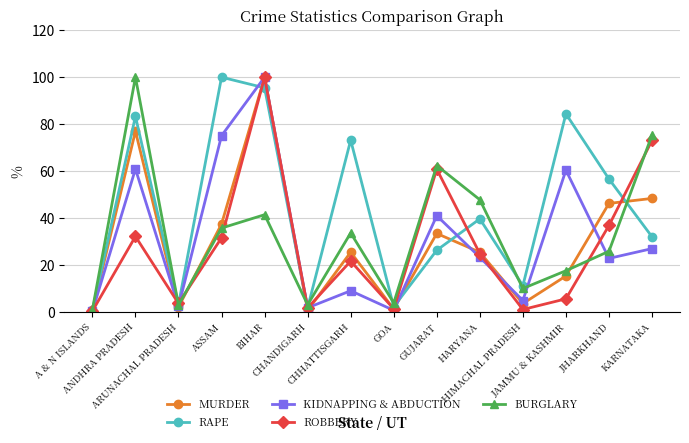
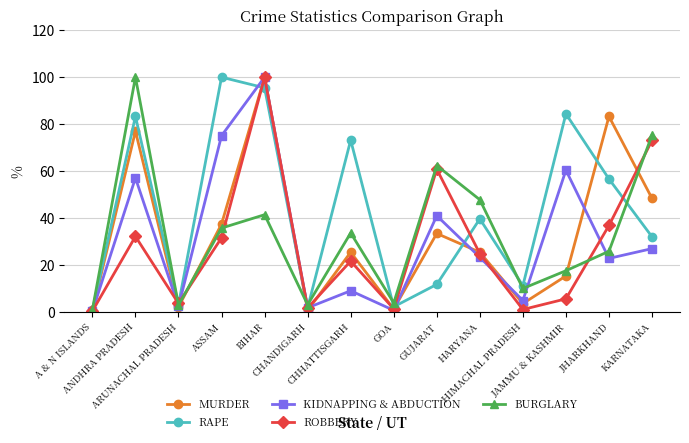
KIDNAPPING & ABDUCTION, ANDHRA PRADESH: 61 -> 57
RAPE, GUJARAT: 26 -> 12
MURDER, JHARKHAND: 46 -> 83
